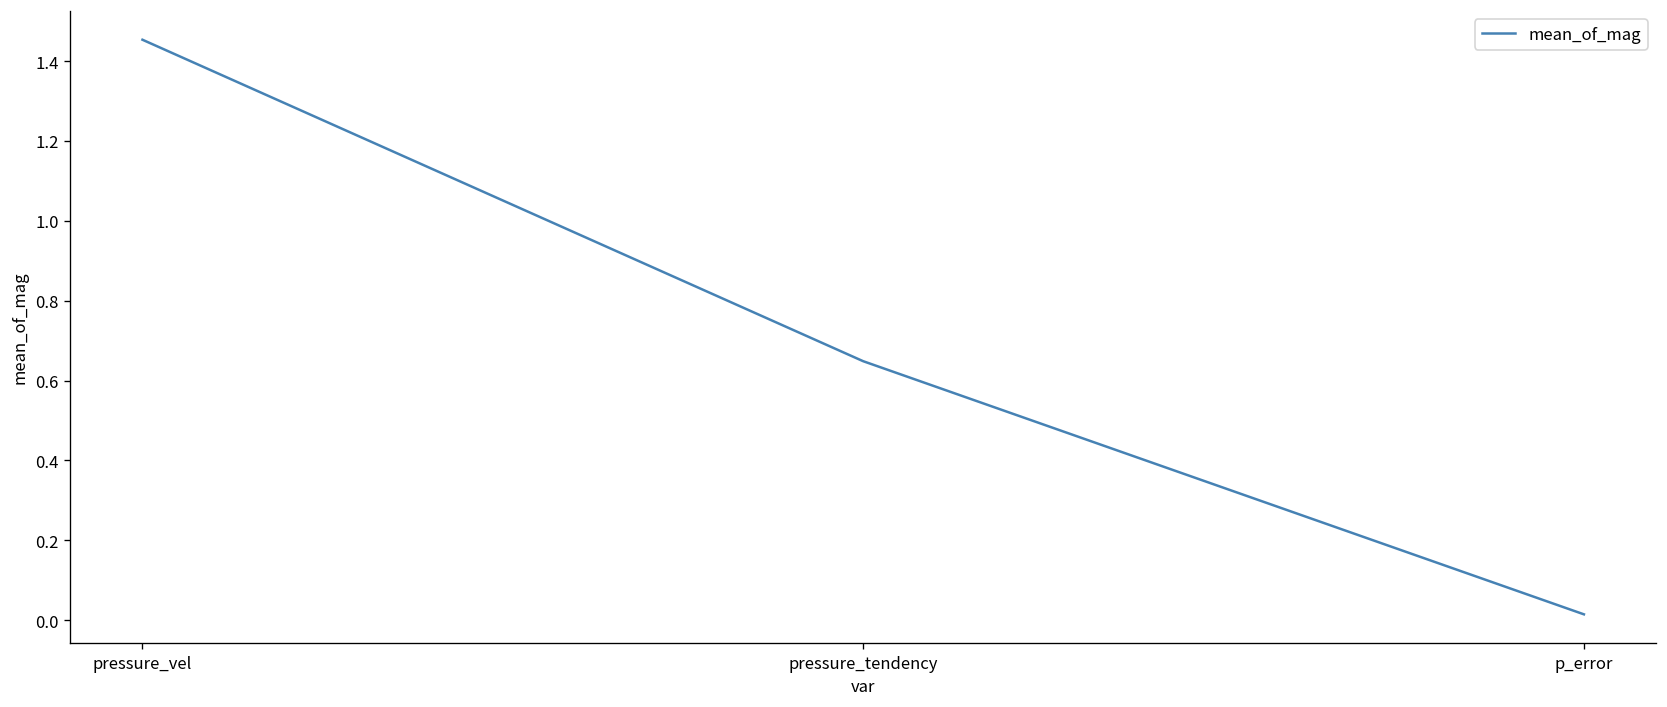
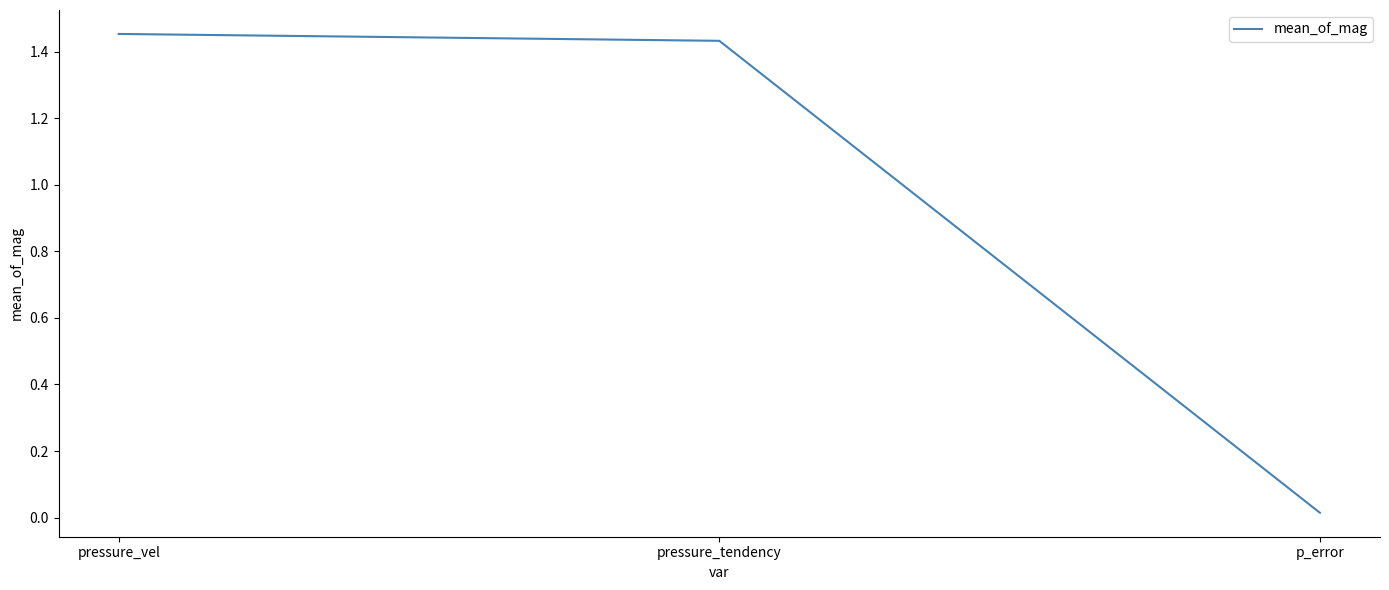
pressure_tendency: 0.65 -> 1.43
